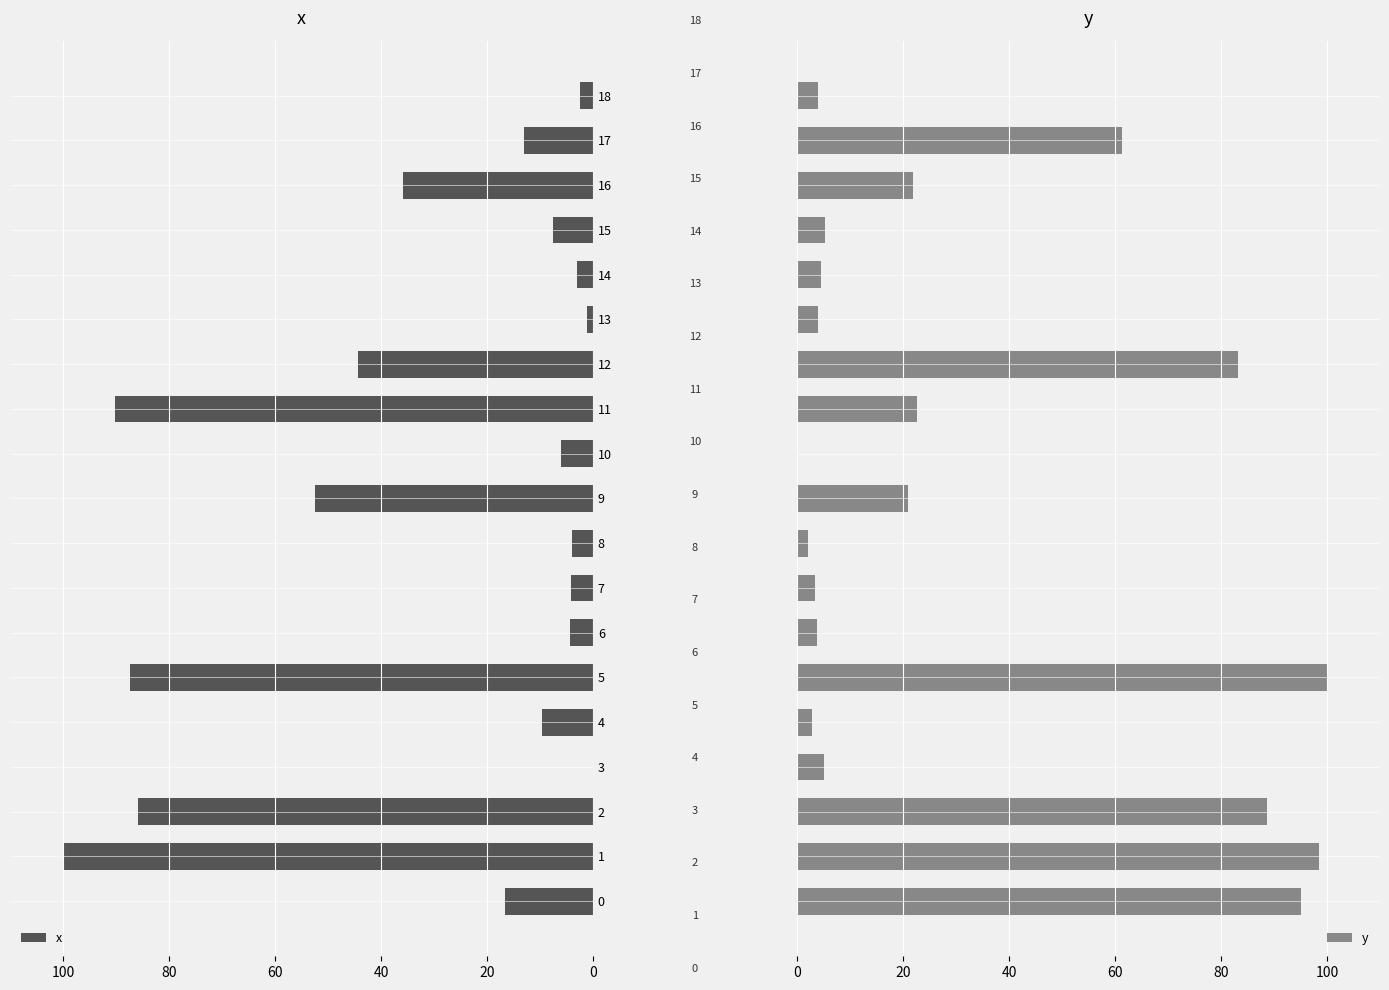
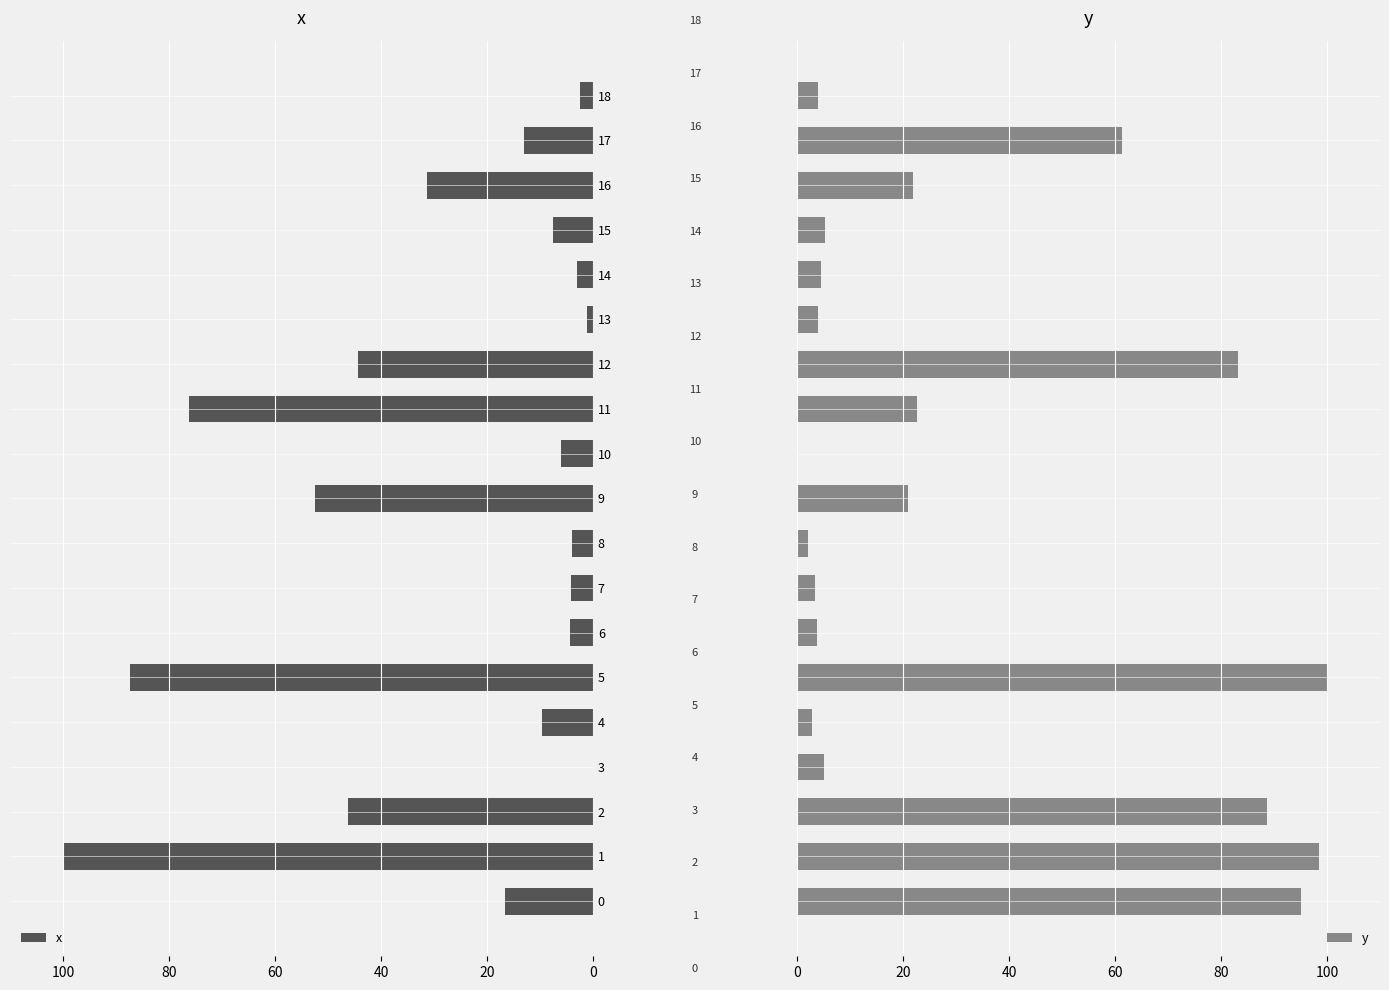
x, 16: 36 -> 31
x, 11: 90 -> 76
x, 2: 86 -> 46
